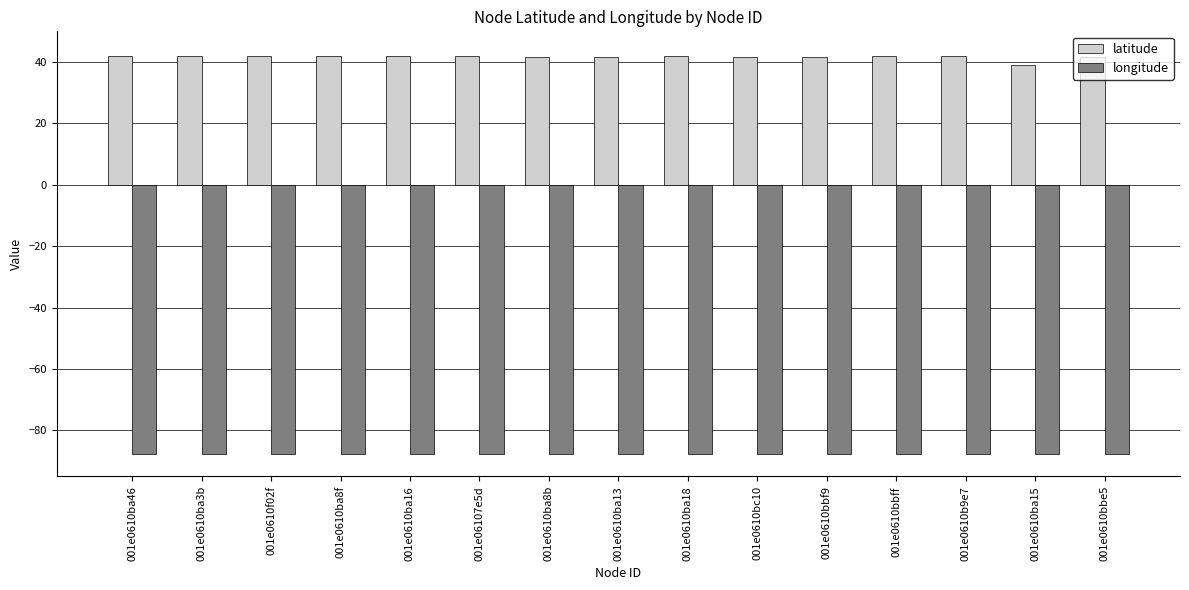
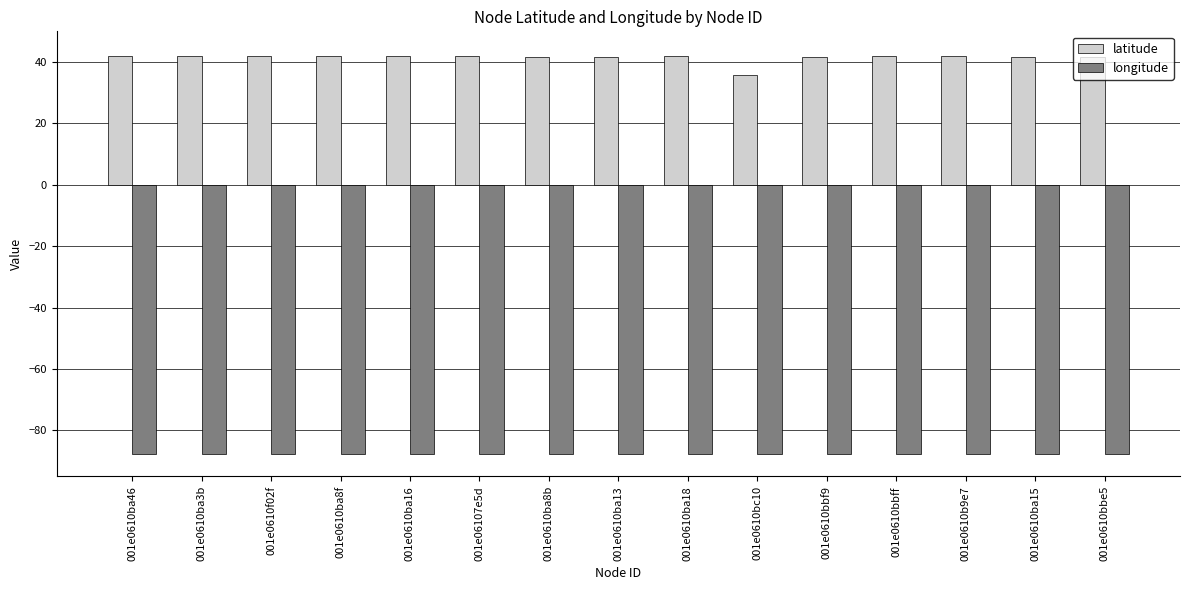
latitude, 001e0610bc10: 42 -> 36
latitude, 001e0610ba15: 39 -> 42
